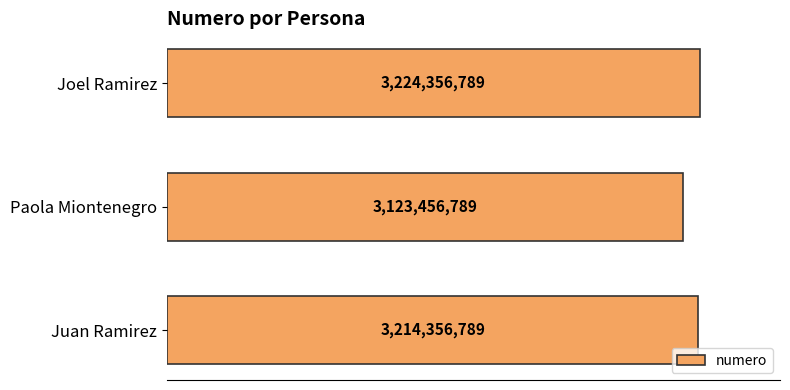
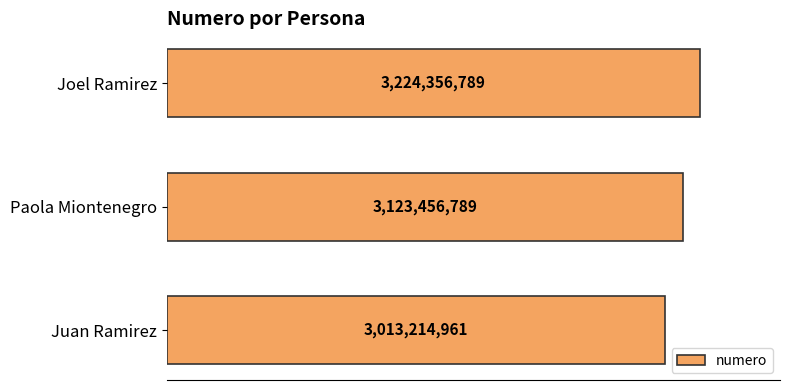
Juan Ramirez: 3,214,356,789 -> 3,013,214,961
